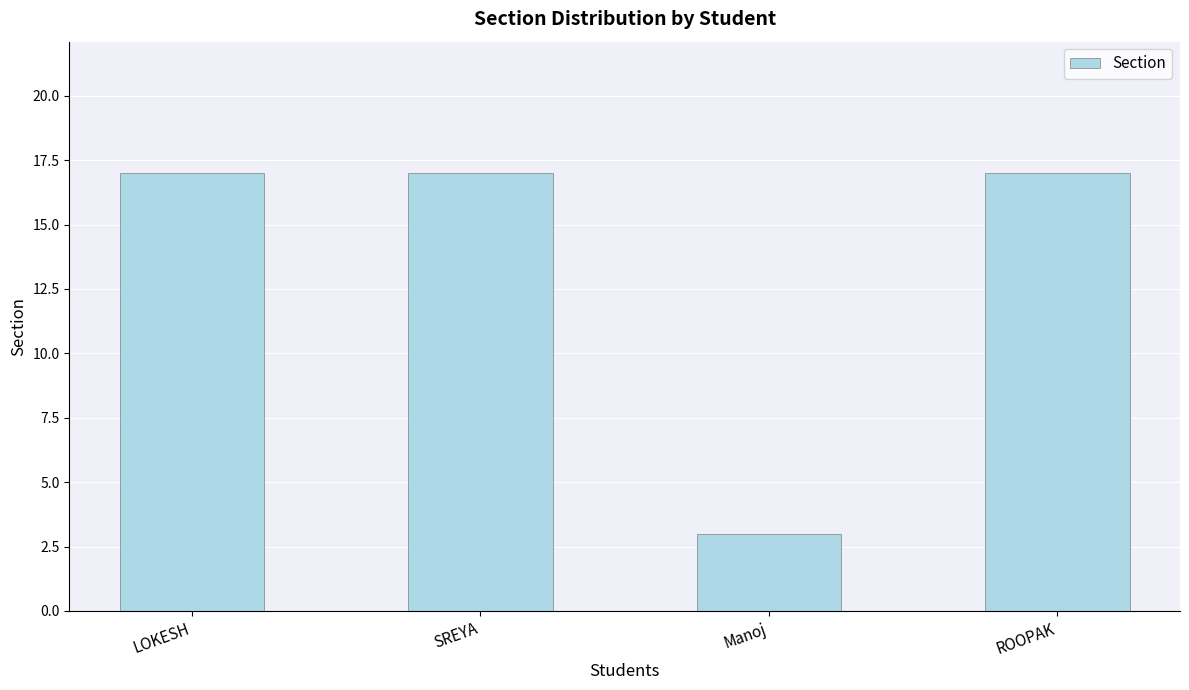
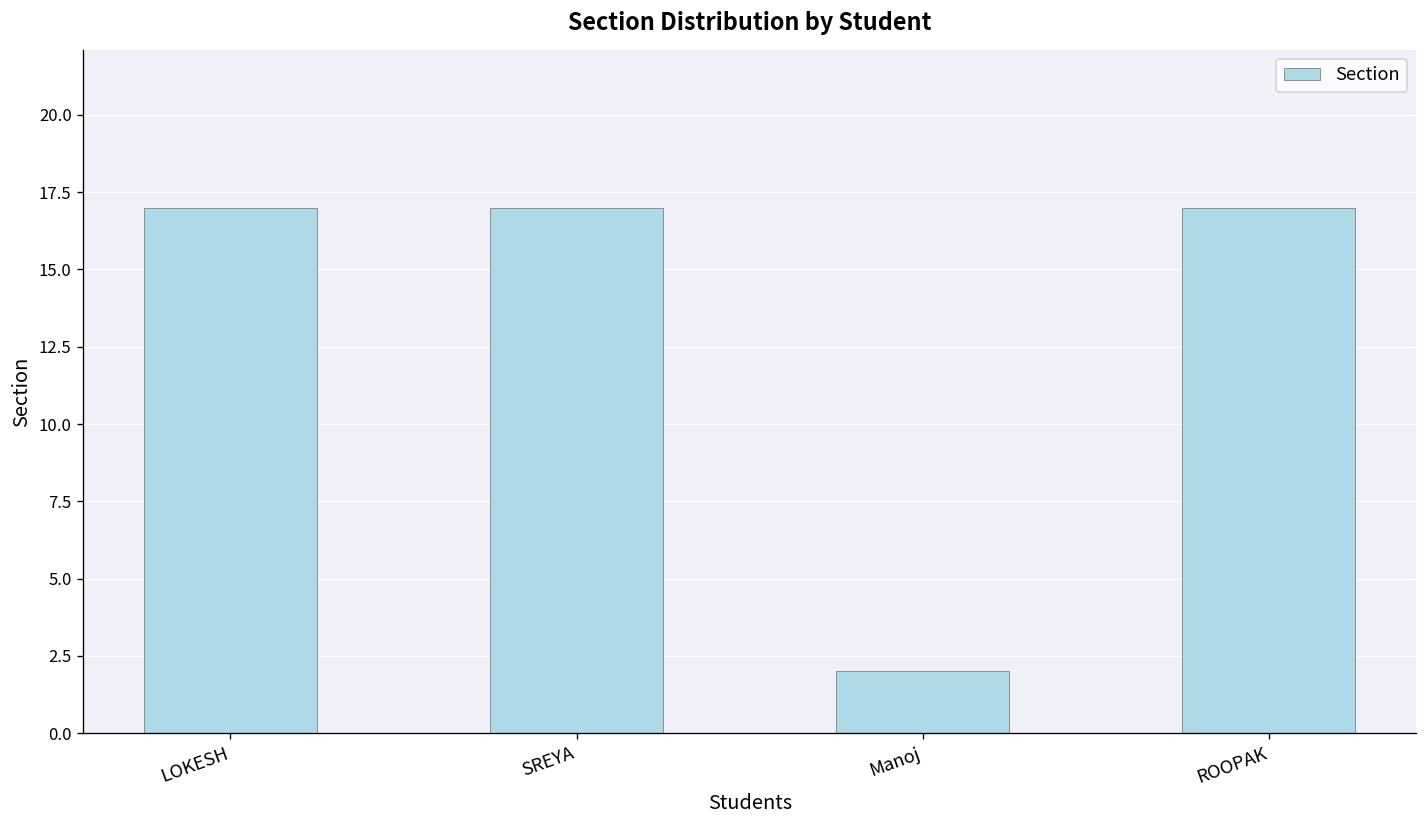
Manoj: 3 -> 2
